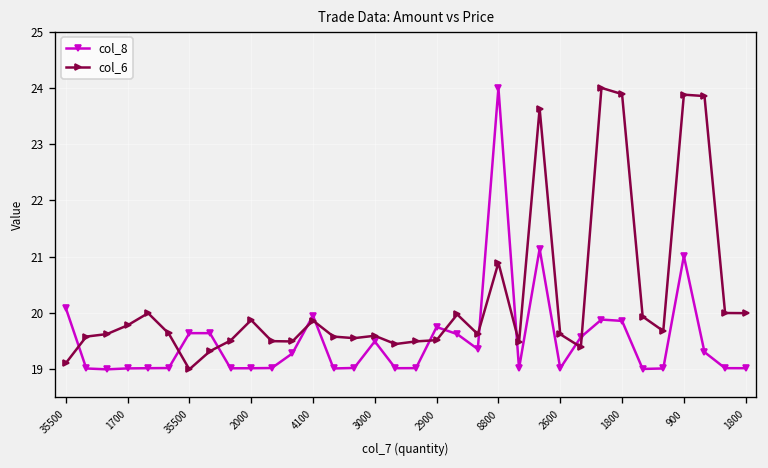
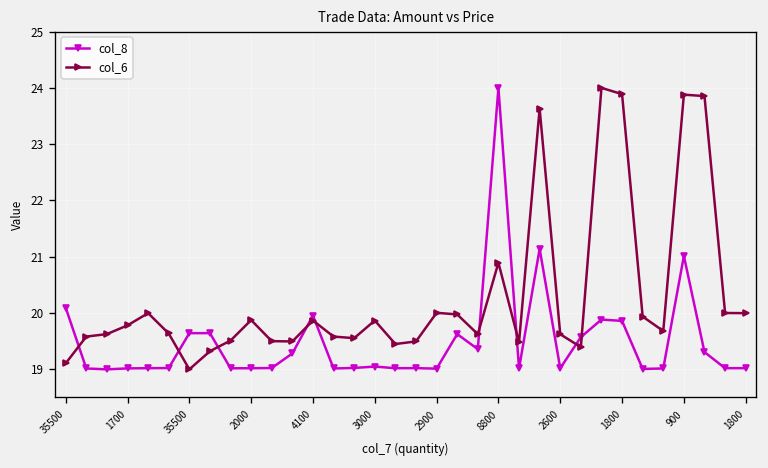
col_8, 3000: 19.5 -> 19.0
col_6, 3000: 19.6 -> 19.9
col_8, 2900: 19.8 -> 19.0
col_6, 2900: 19.5 -> 20.0
